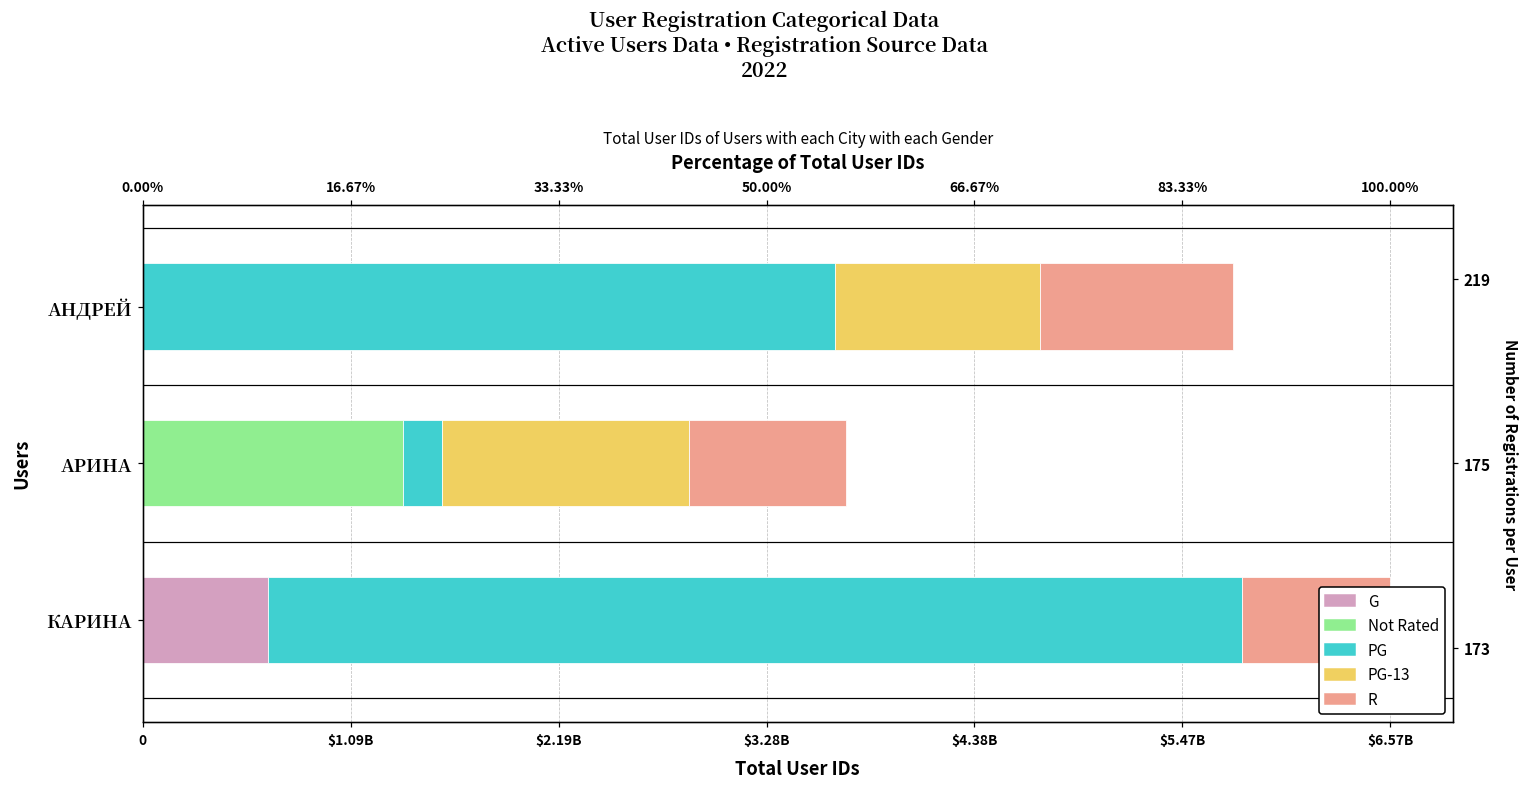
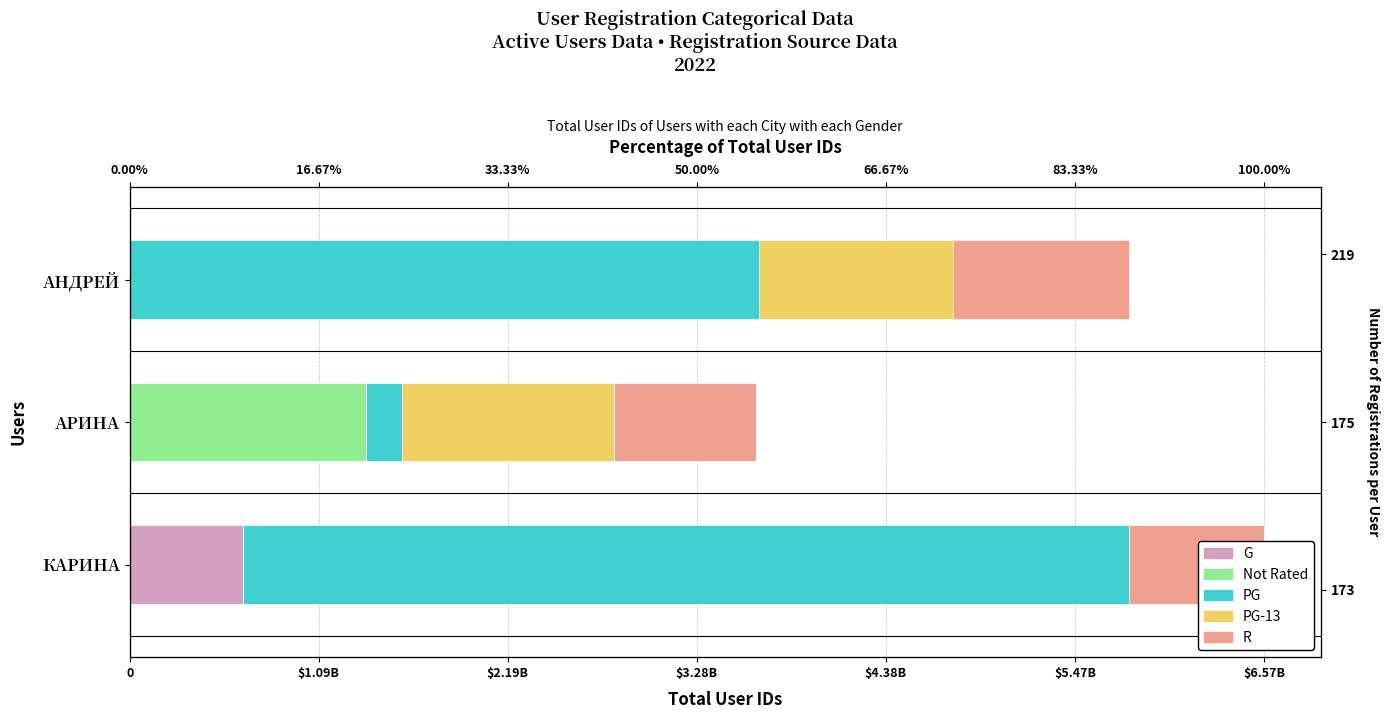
PG-13, АНДРЕЙ: $1070000000 -> $1120000000
PG-13, АРИНА: $1300000000 -> $1230000000
